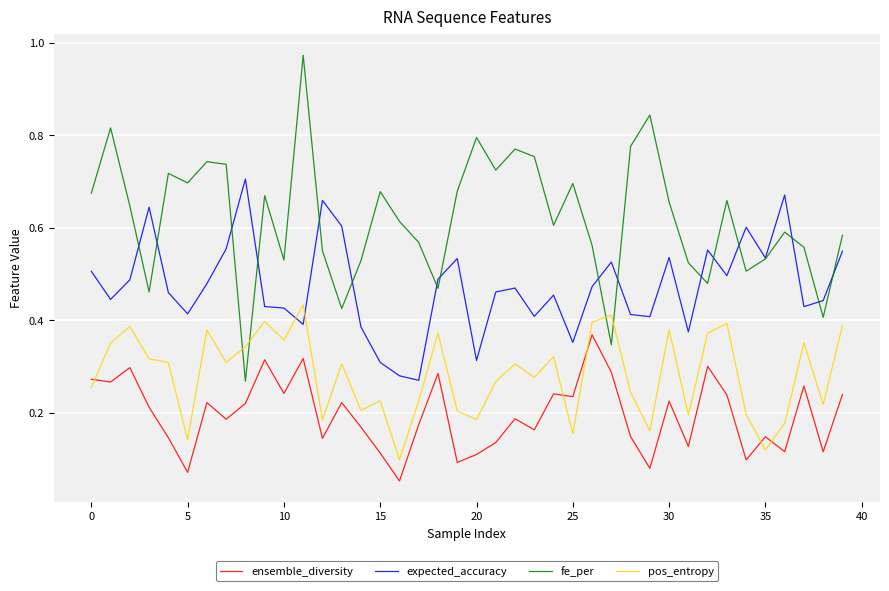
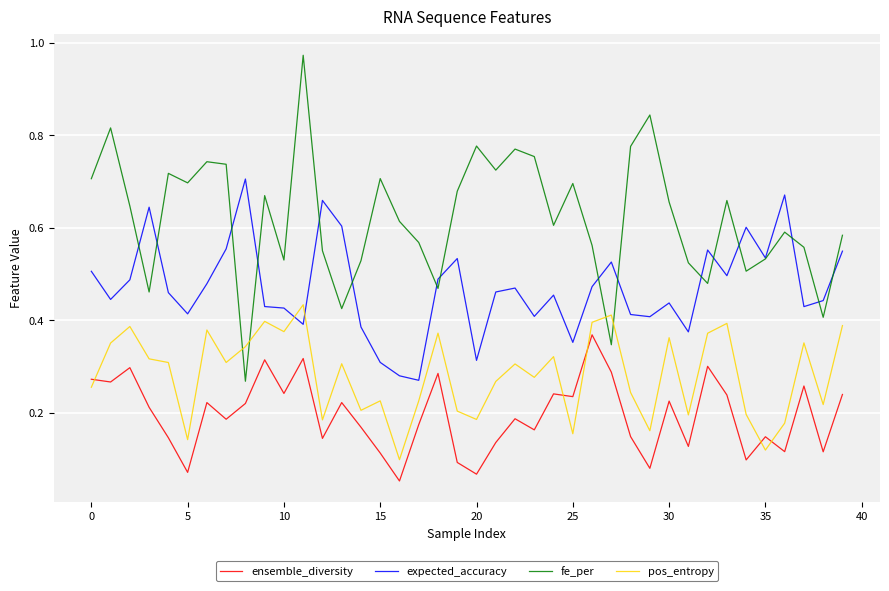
fe_per, 0: 0.68 -> 0.71
pos_entropy, 10: 0.36 -> 0.38
fe_per, 15: 0.68 -> 0.71
ensemble_diversity, 20: 0.11 -> 0.07
fe_per, 20: 0.80 -> 0.78
expected_accuracy, 30: 0.54 -> 0.44
pos_entropy, 30: 0.38 -> 0.36
